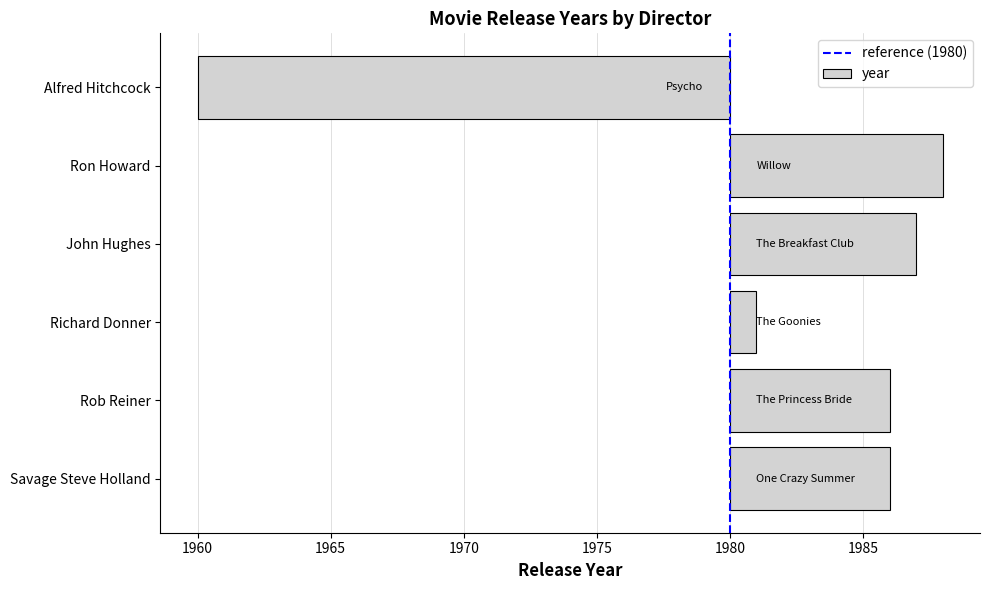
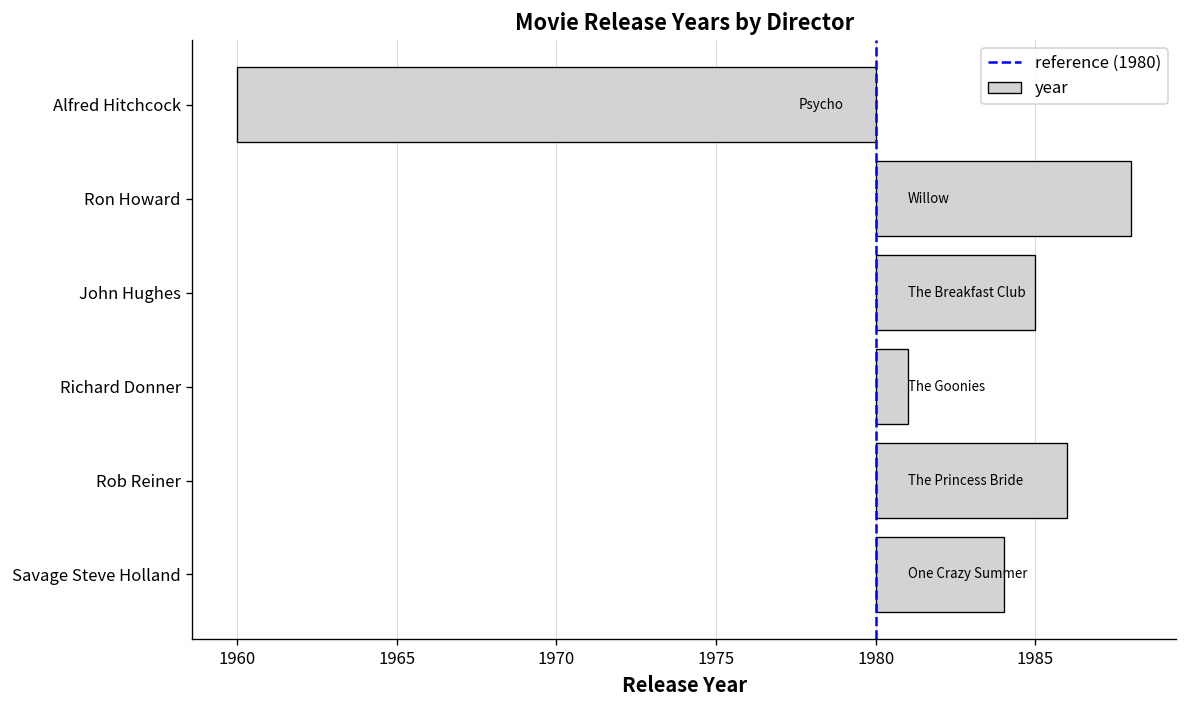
John Hughes: 1987 -> 1985
Savage Steve Holland: 1986 -> 1984
